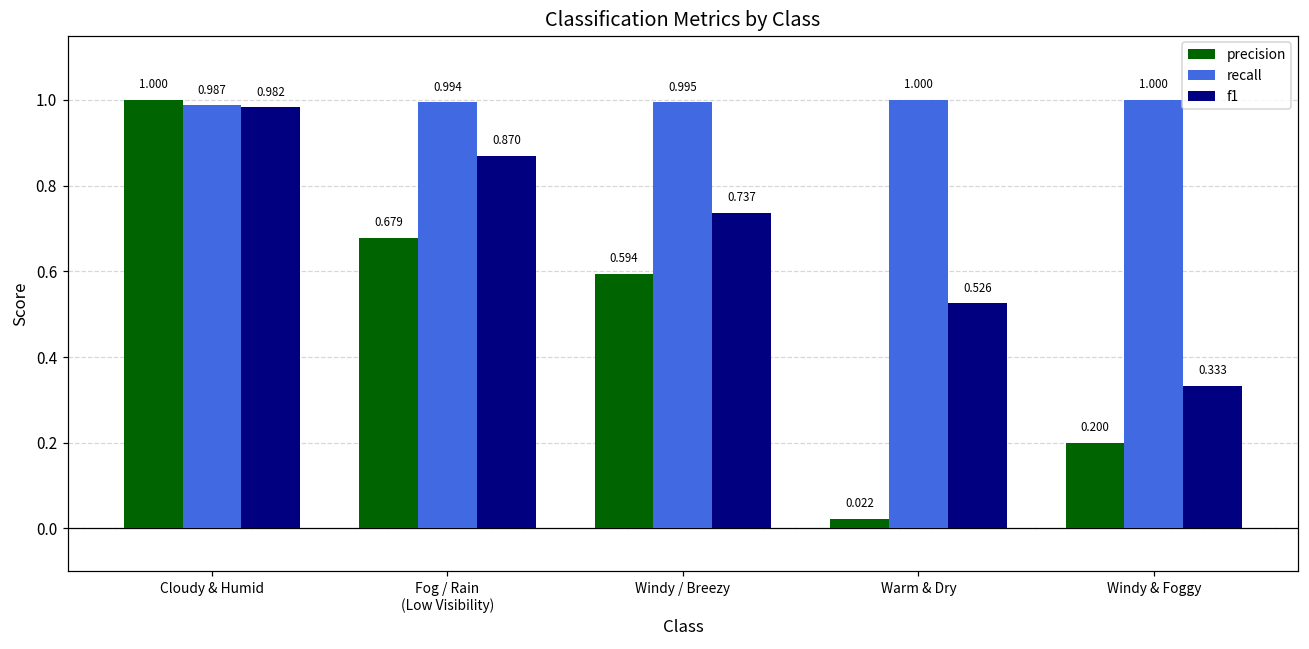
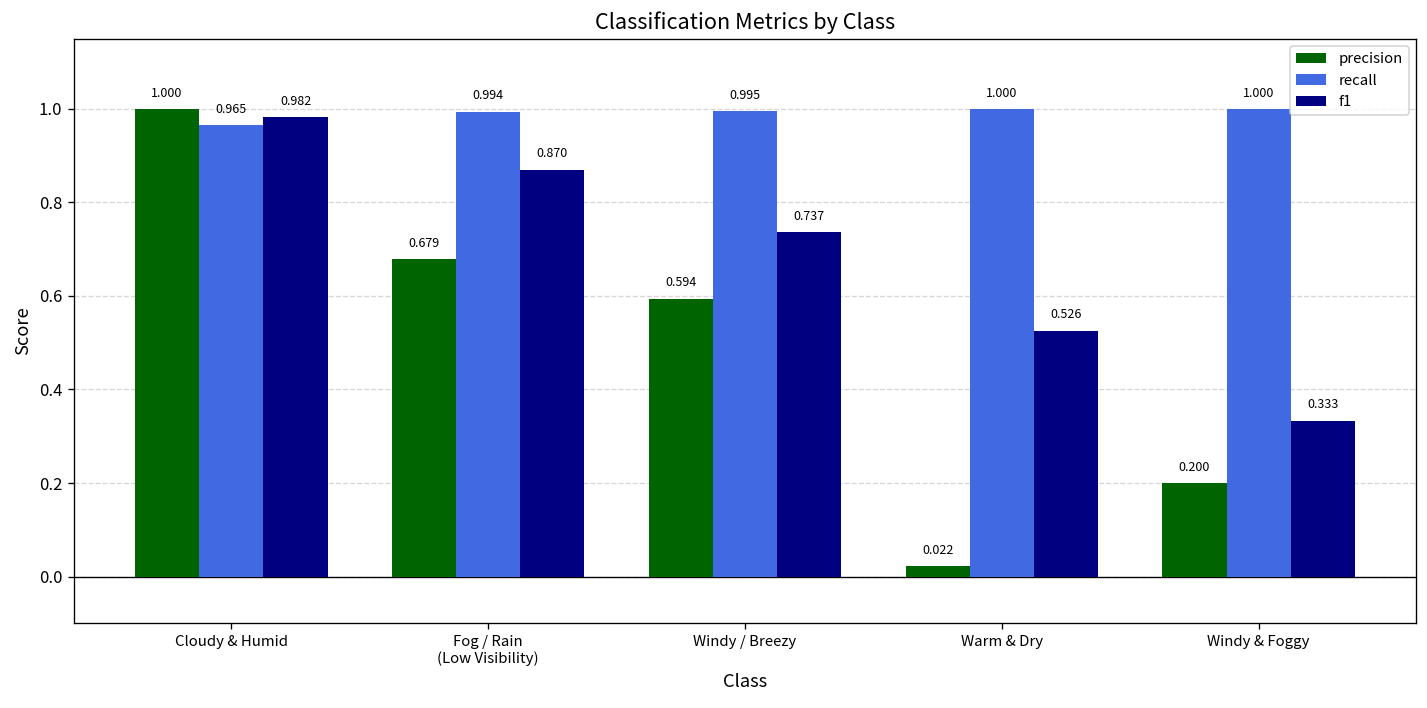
recall, Cloudy & Humid: 0.987 -> 0.965
